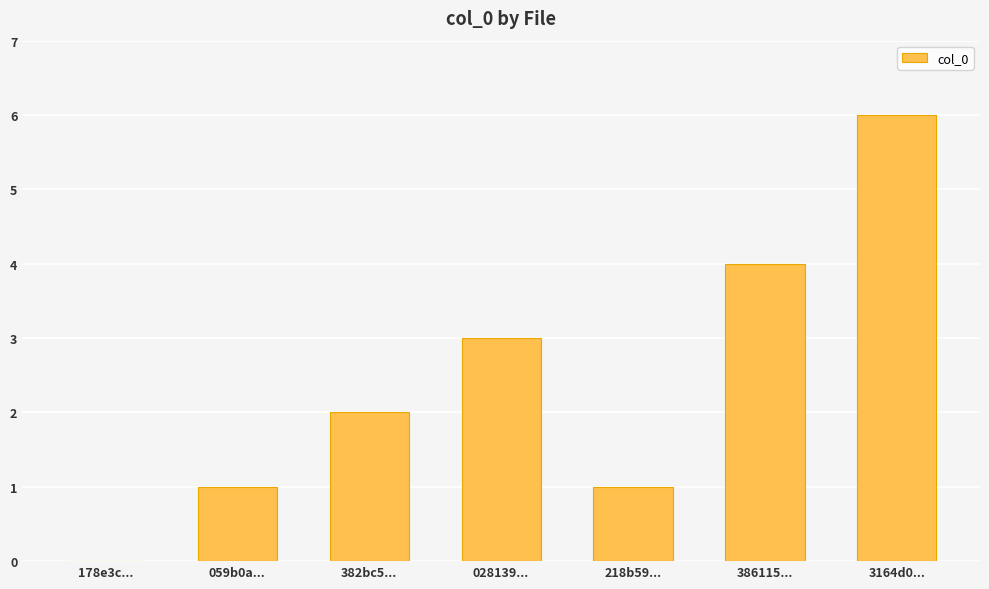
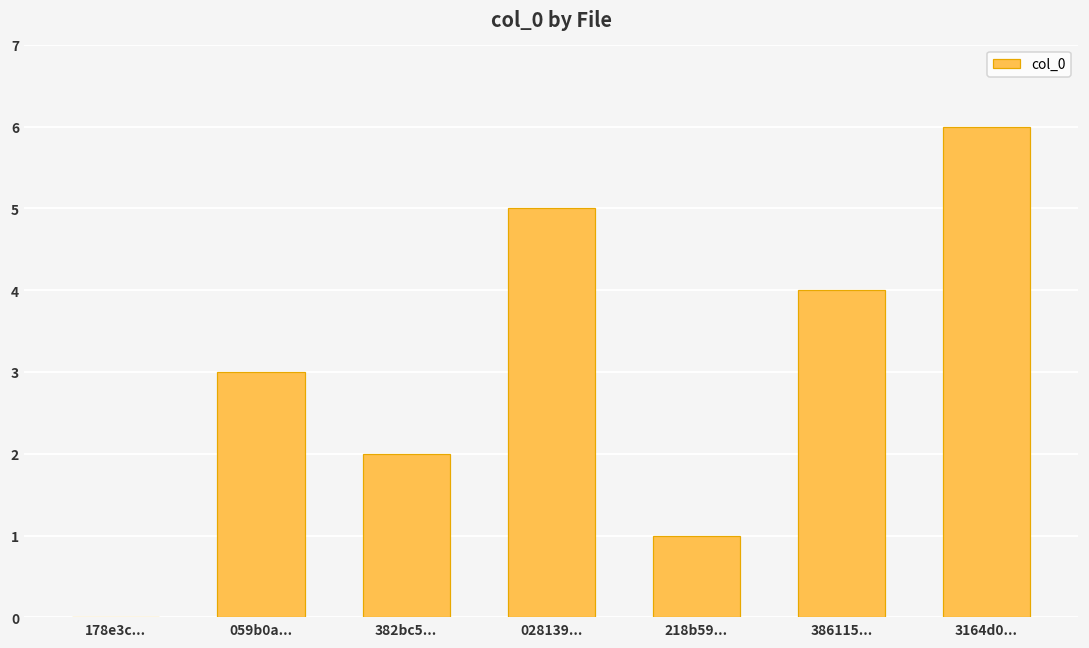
059b0a...: 1 -> 3
028139...: 3 -> 5
